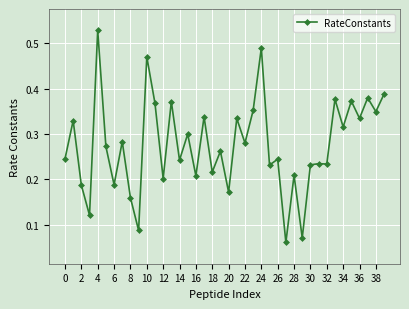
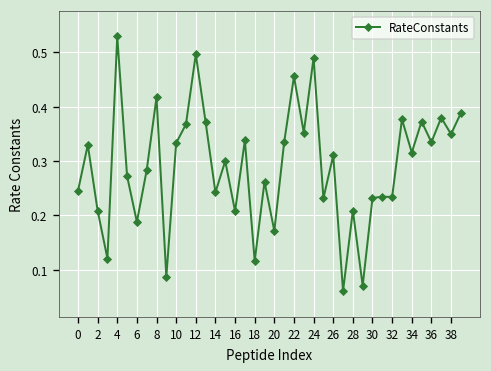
2: 0.19 -> 0.21
8: 0.16 -> 0.42
10: 0.47 -> 0.33
12: 0.20 -> 0.50
18: 0.22 -> 0.12
22: 0.28 -> 0.46
26: 0.24 -> 0.31
